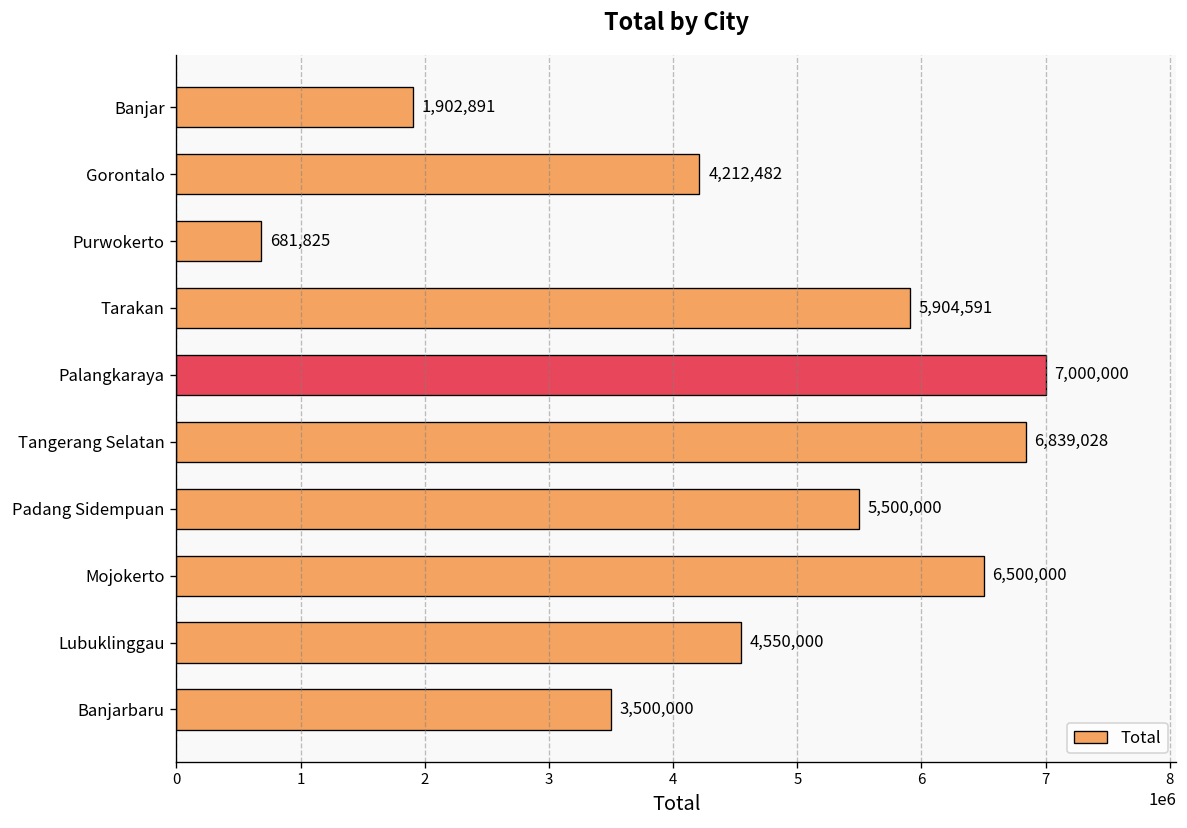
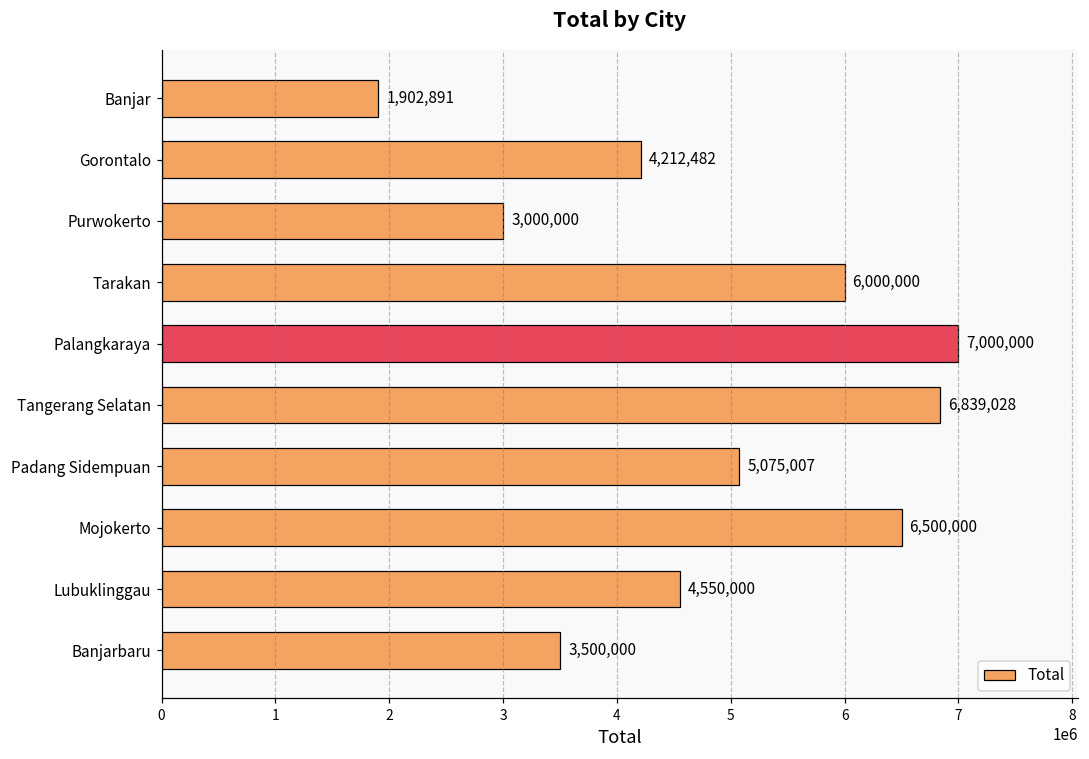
Purwokerto: 681,825 -> 3,000,000
Tarakan: 5,904,591 -> 6,000,000
Padang Sidempuan: 5,500,000 -> 5,075,007
